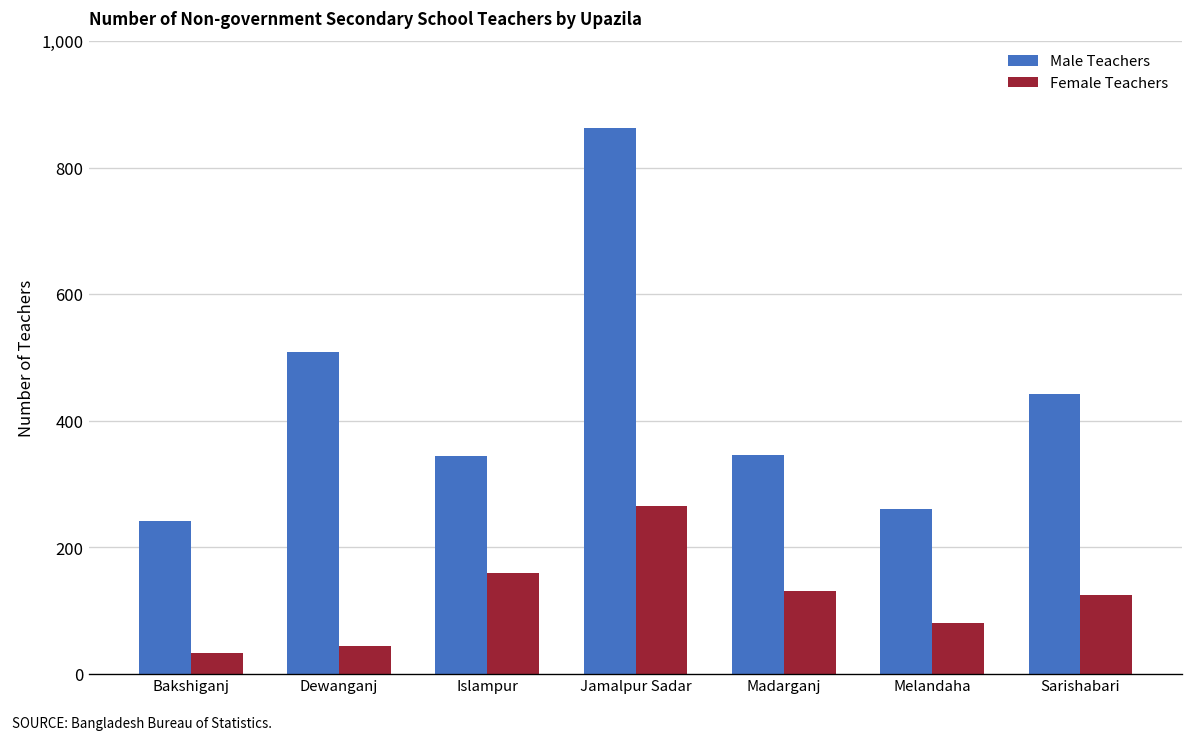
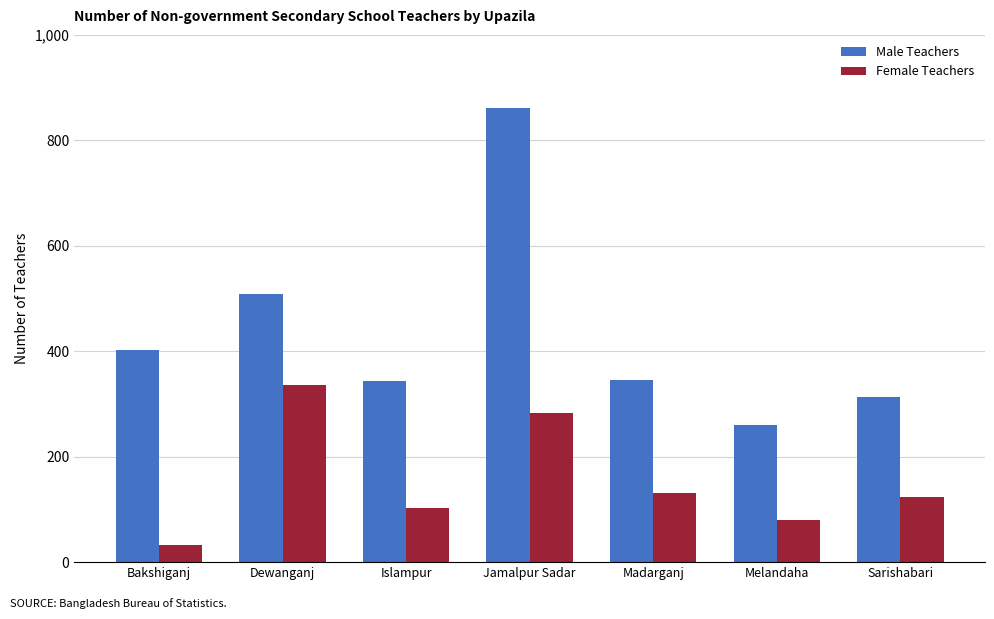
Male Teachers, Bakshiganj: 240 -> 400
Female Teachers, Dewanganj: 40 -> 340
Female Teachers, Islampur: 160 -> 100
Female Teachers, Jamalpur Sadar: 270 -> 280
Male Teachers, Sarishabari: 440 -> 310
